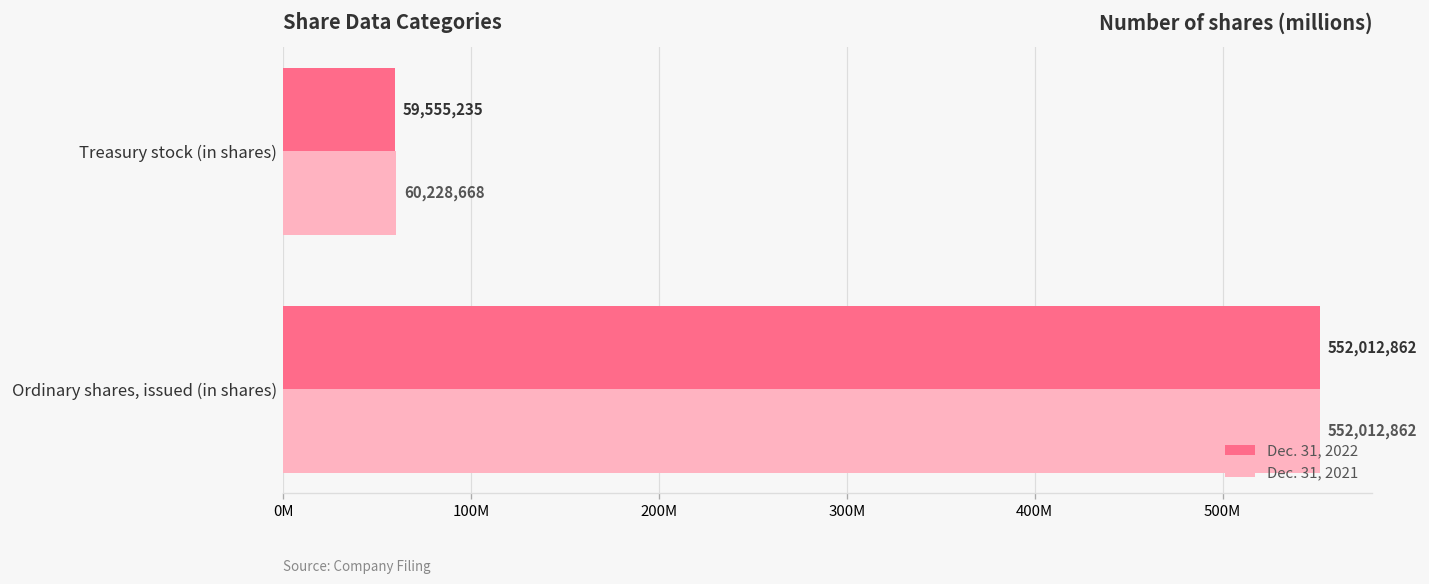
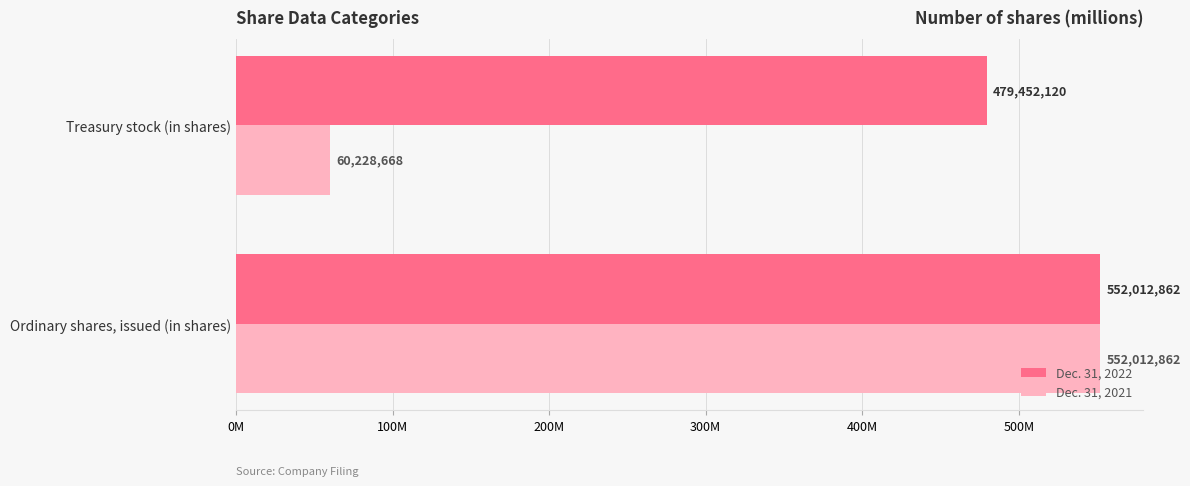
Dec. 31, 2022, Treasury stock (in shares): 59,555,235 -> 479,452,120
